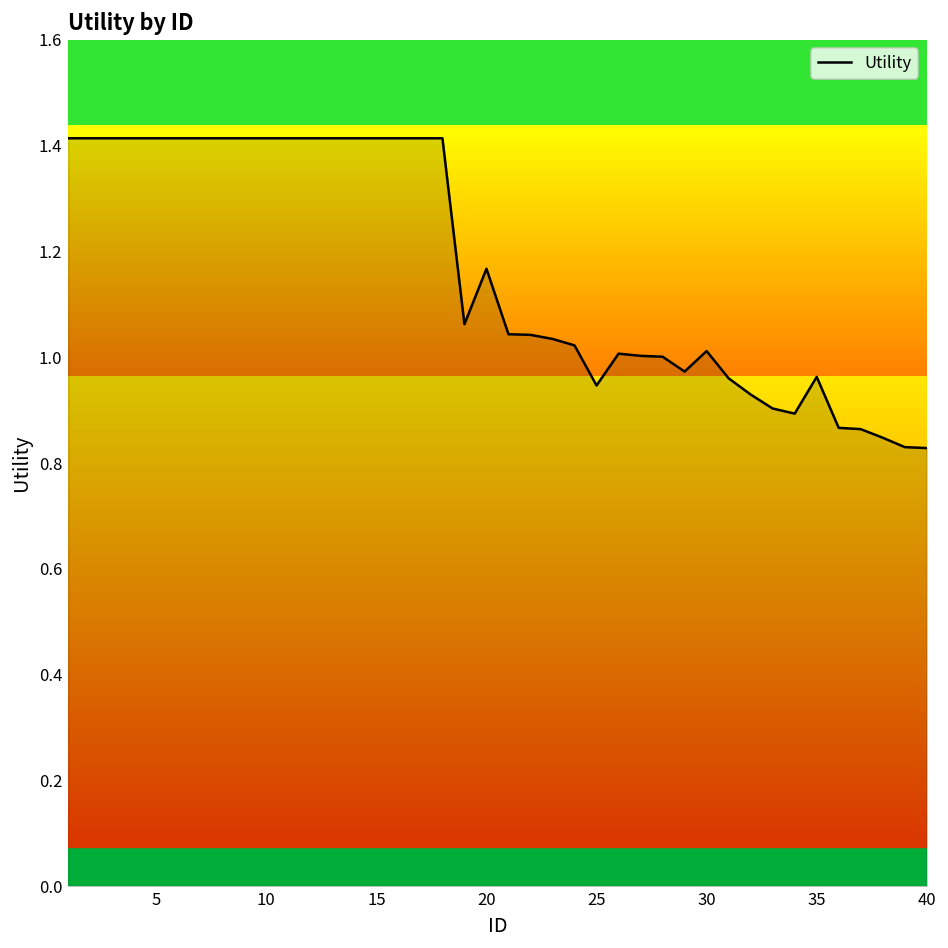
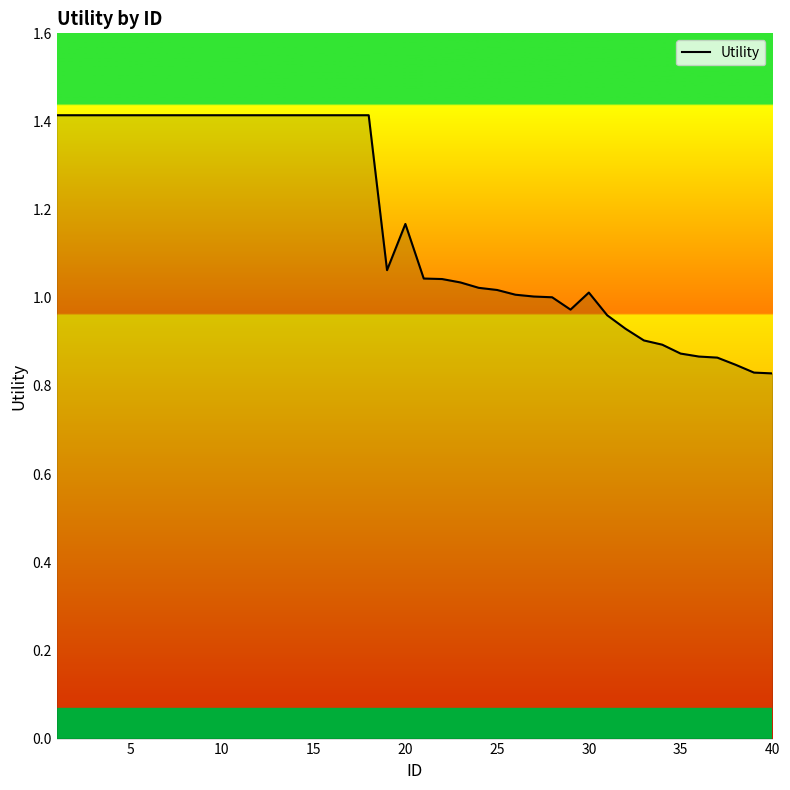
25: 0.95 -> 1.02
35: 0.96 -> 0.87
